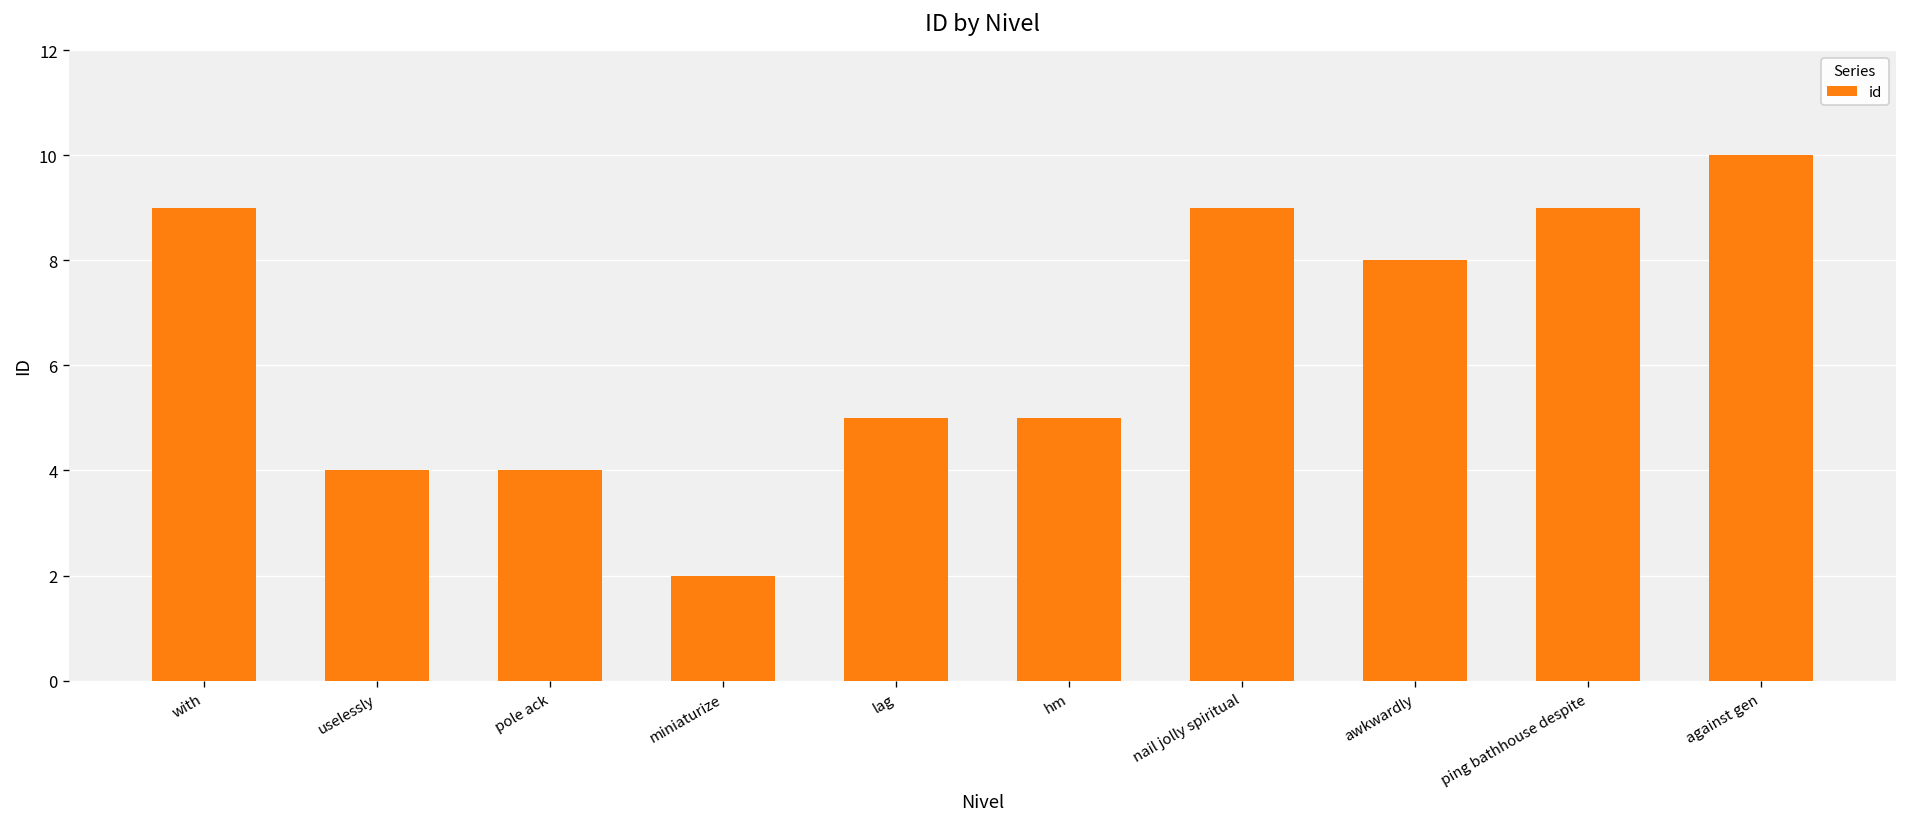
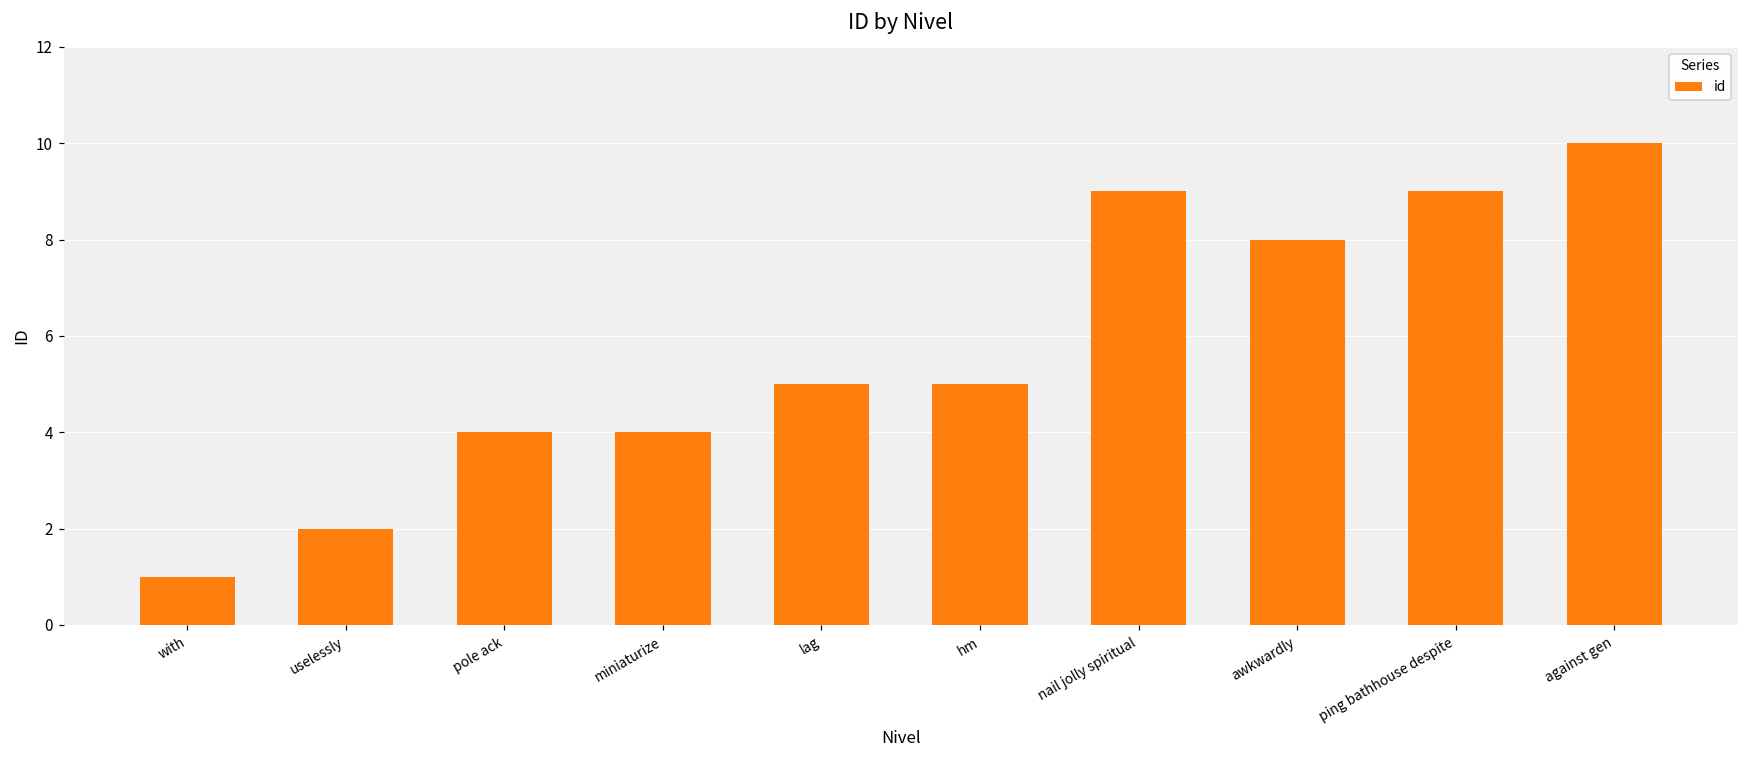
with: 9 -> 1
uselessly: 4 -> 2
miniaturize: 2 -> 4
